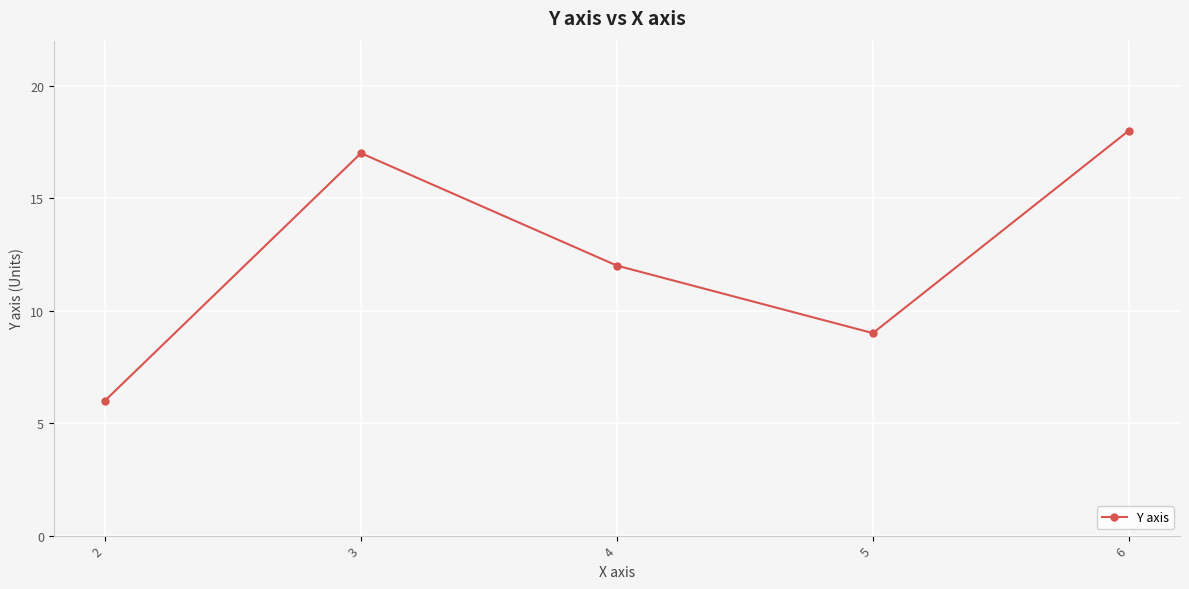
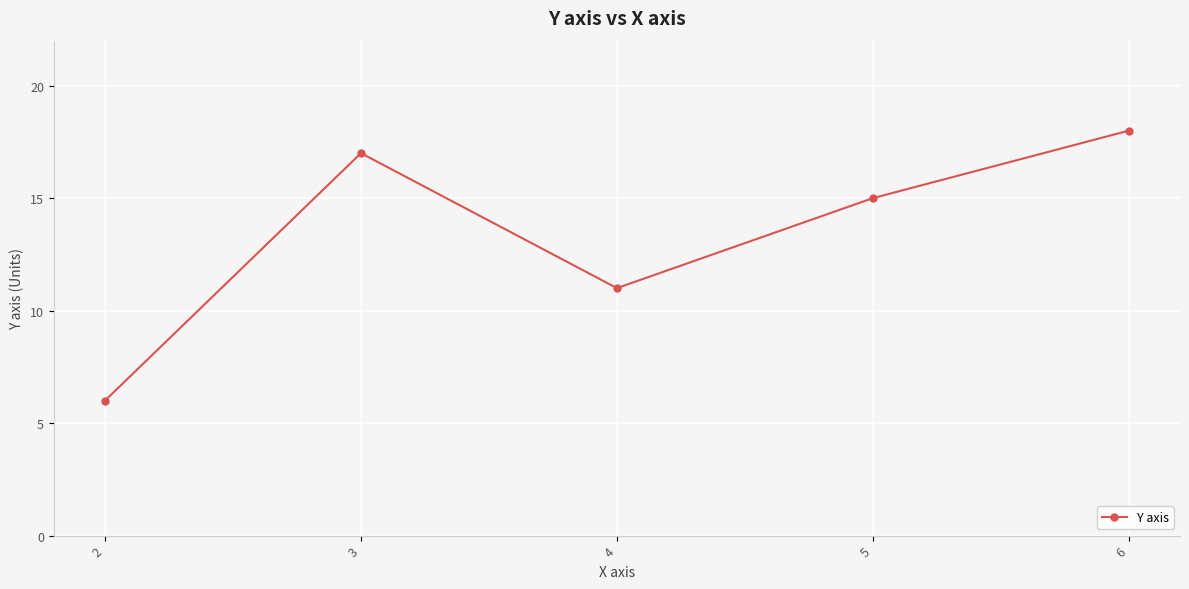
4: 12 -> 11
5: 9 -> 15
